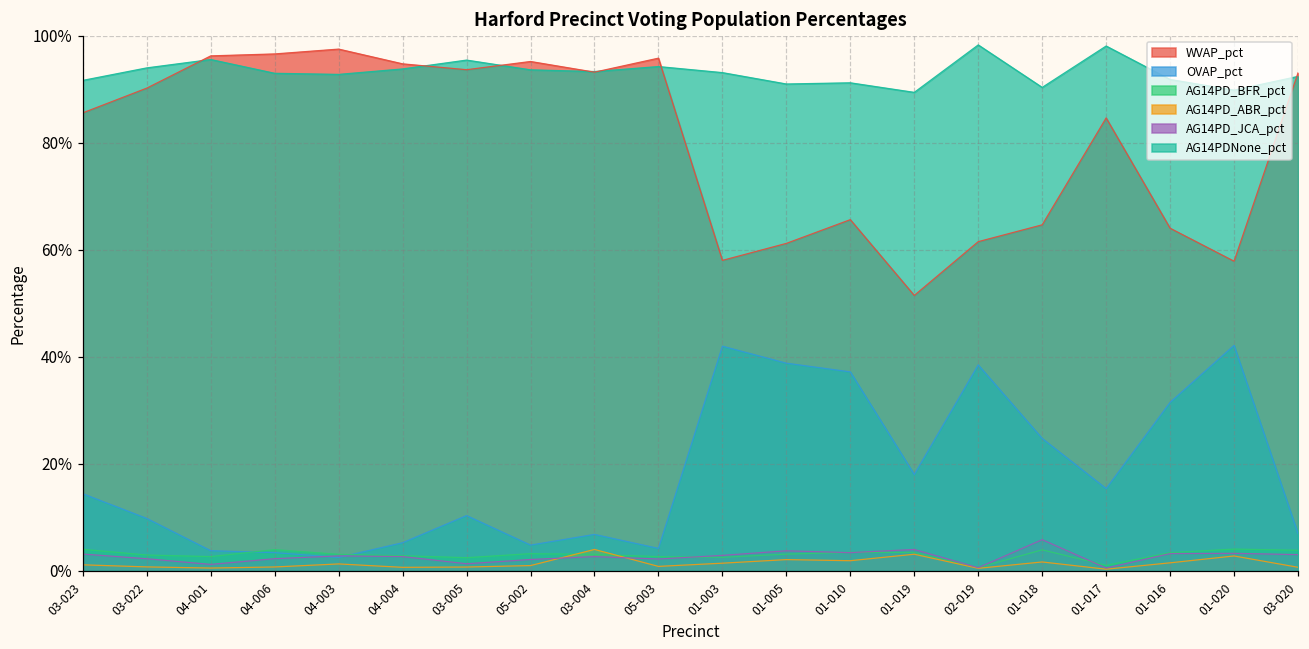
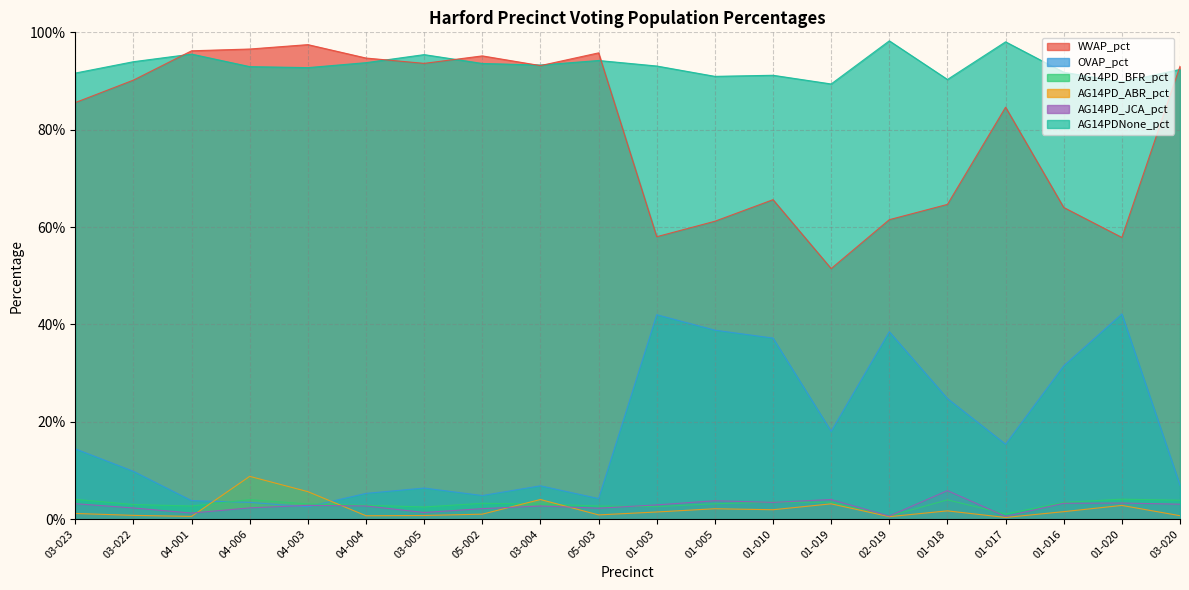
AG14PD_ABR_pct, 04-006: 1% -> 9%
AG14PD_ABR_pct, 04-003: 1% -> 6%
OVAP_pct, 03-005: 10% -> 6%
